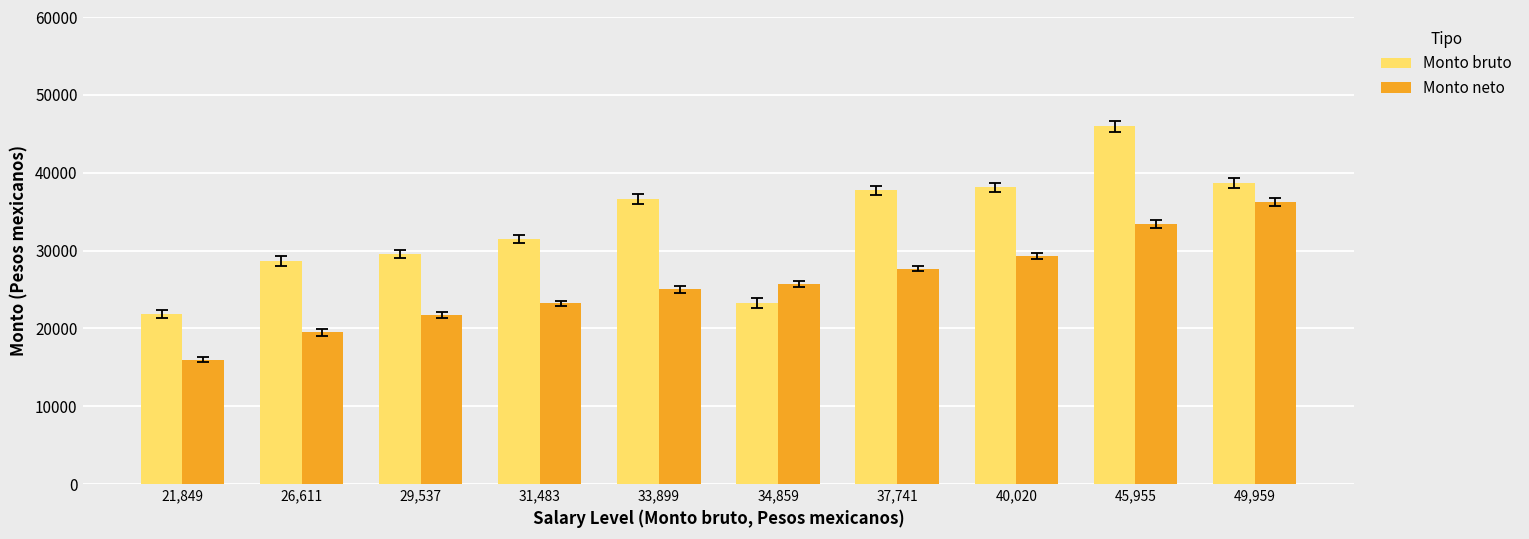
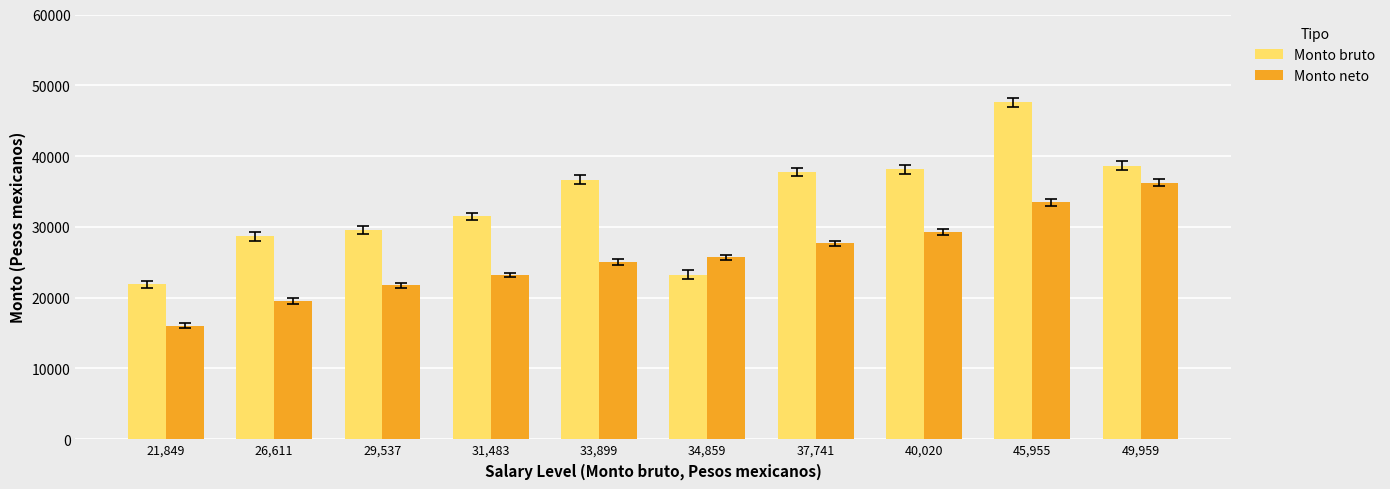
Monto bruto, 45,955: 46000 -> 48000
